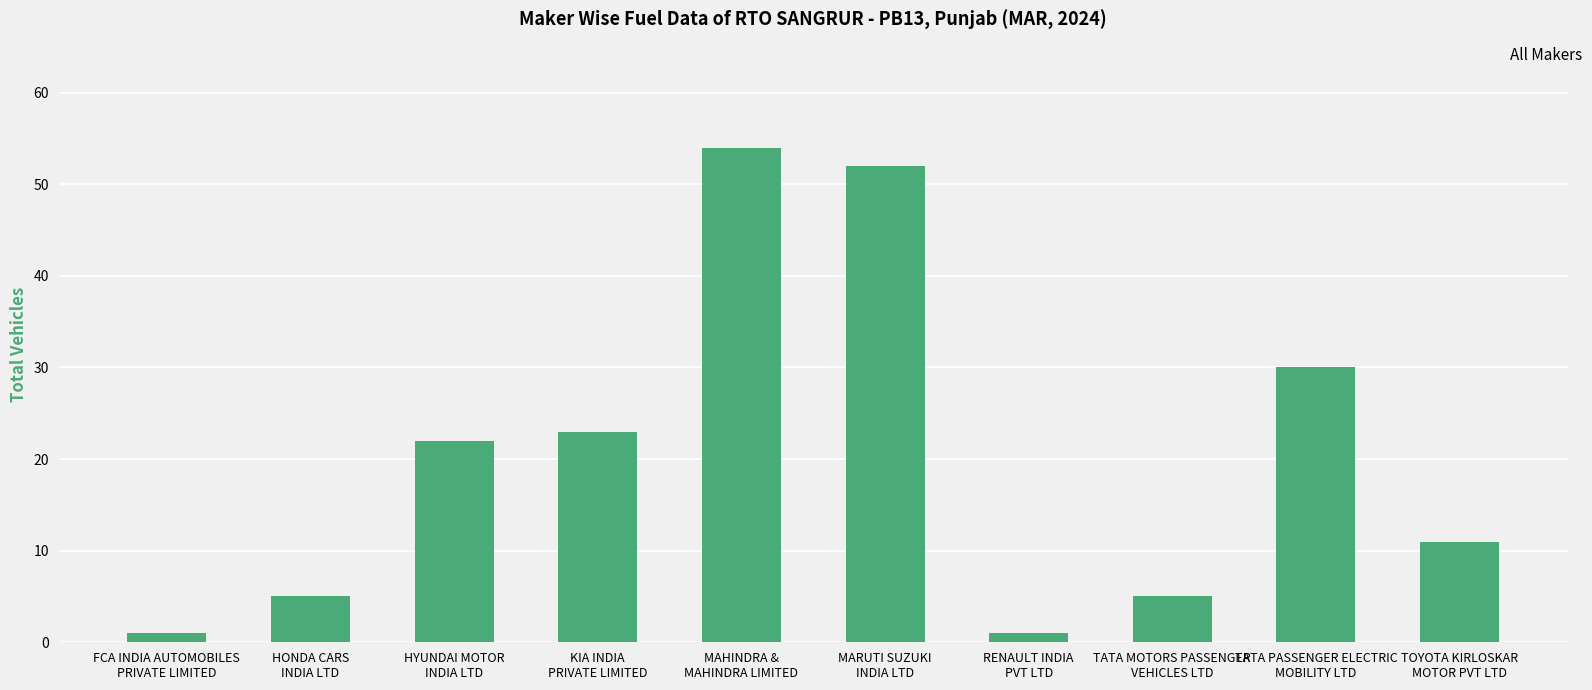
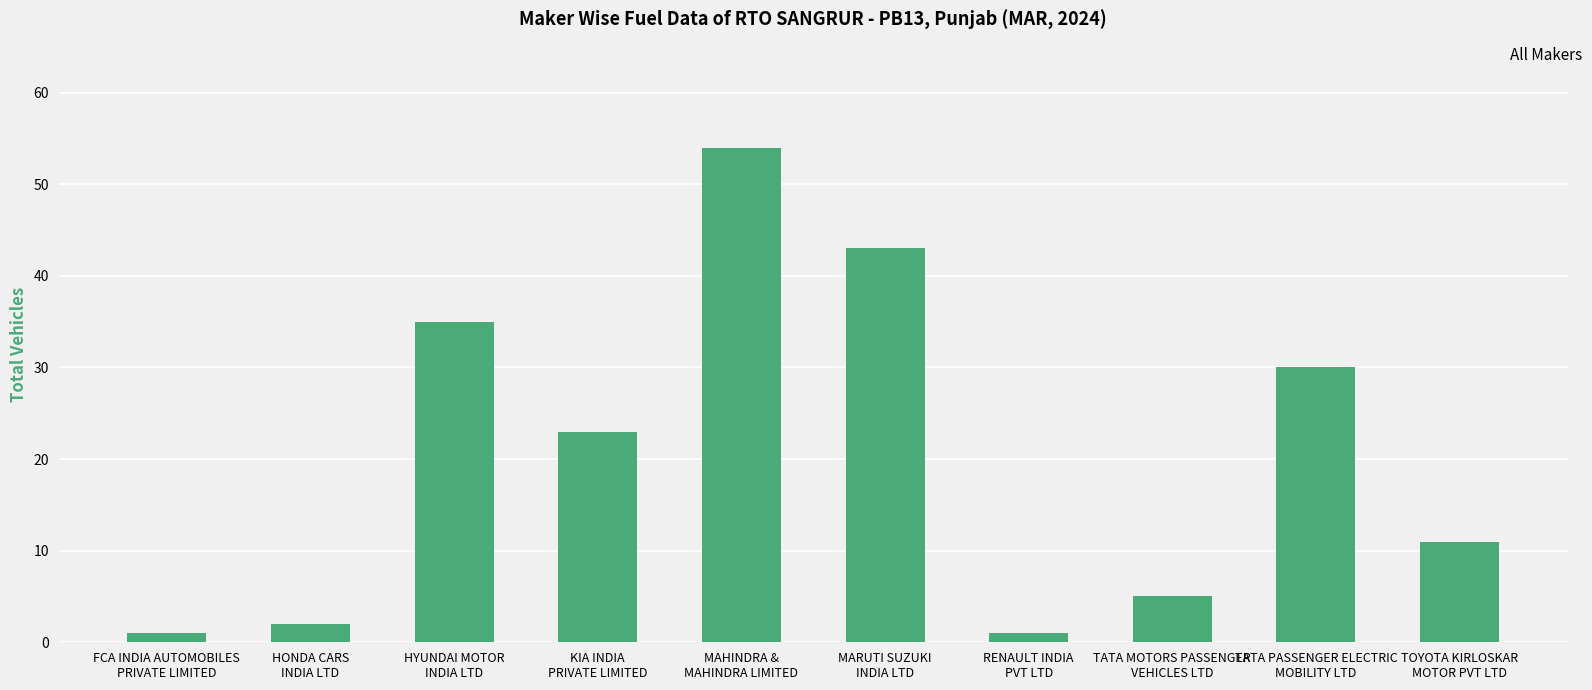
HONDA CARS INDIA LTD: 5 -> 2
HYUNDAI MOTOR INDIA LTD: 22 -> 35
MARUTI SUZUKI INDIA LTD: 52 -> 43
